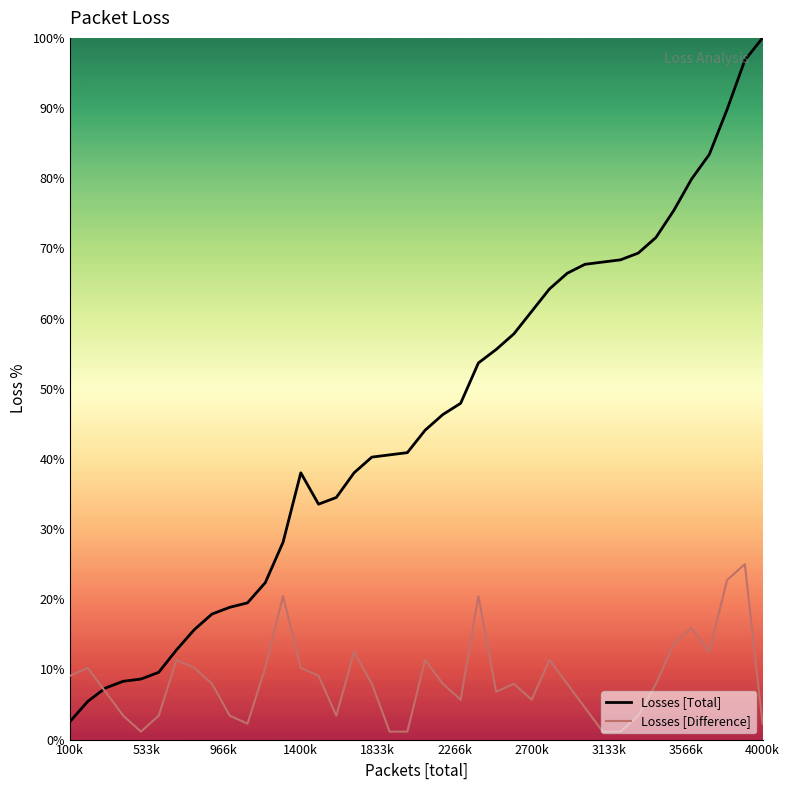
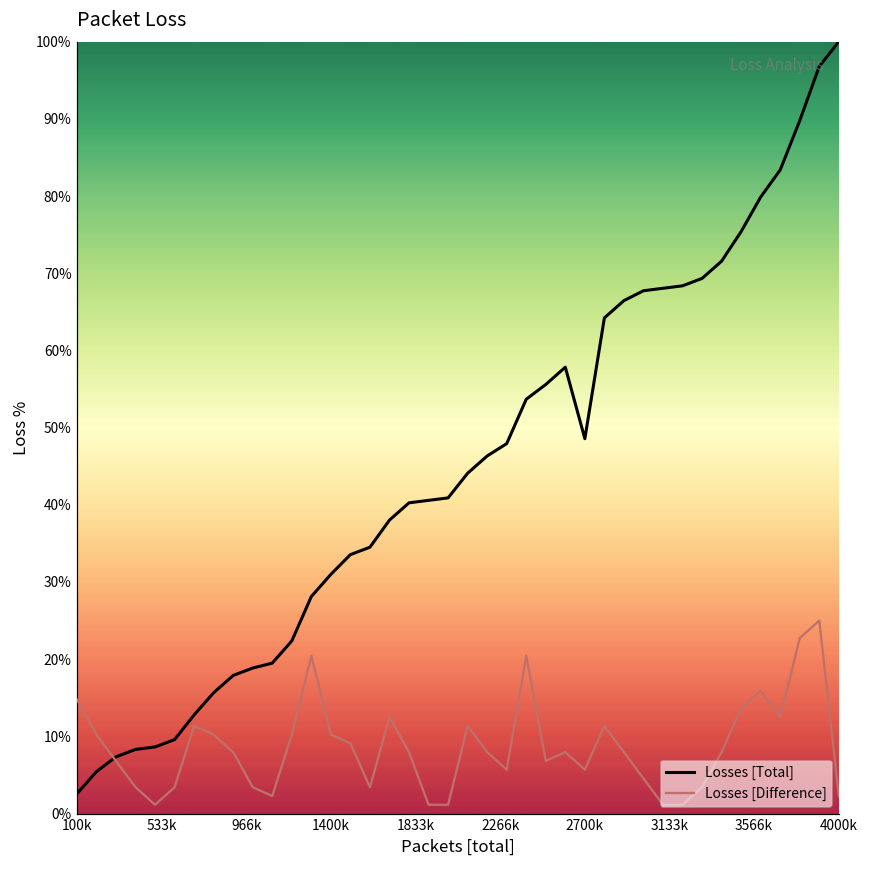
Losses [Difference], 100k: 9% -> 15%
Losses [Total], 1400k: 38% -> 31%
Losses [Total], 2700k: 61% -> 49%
